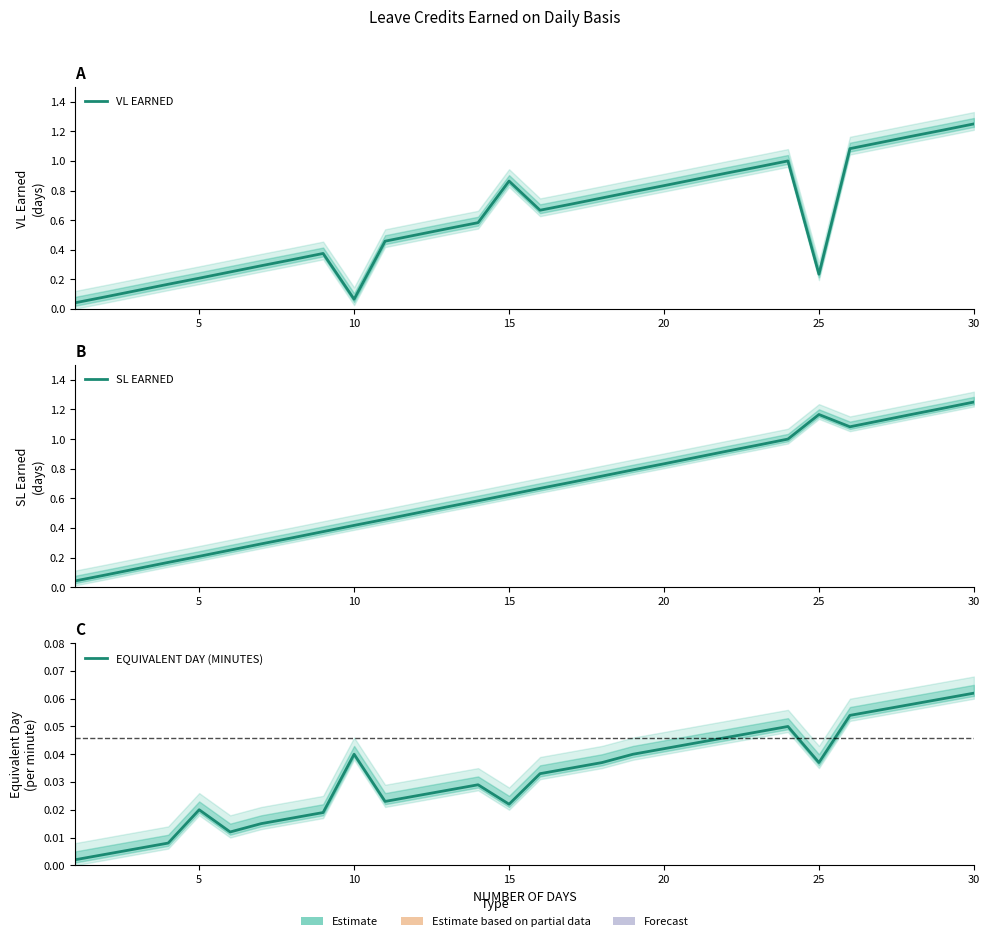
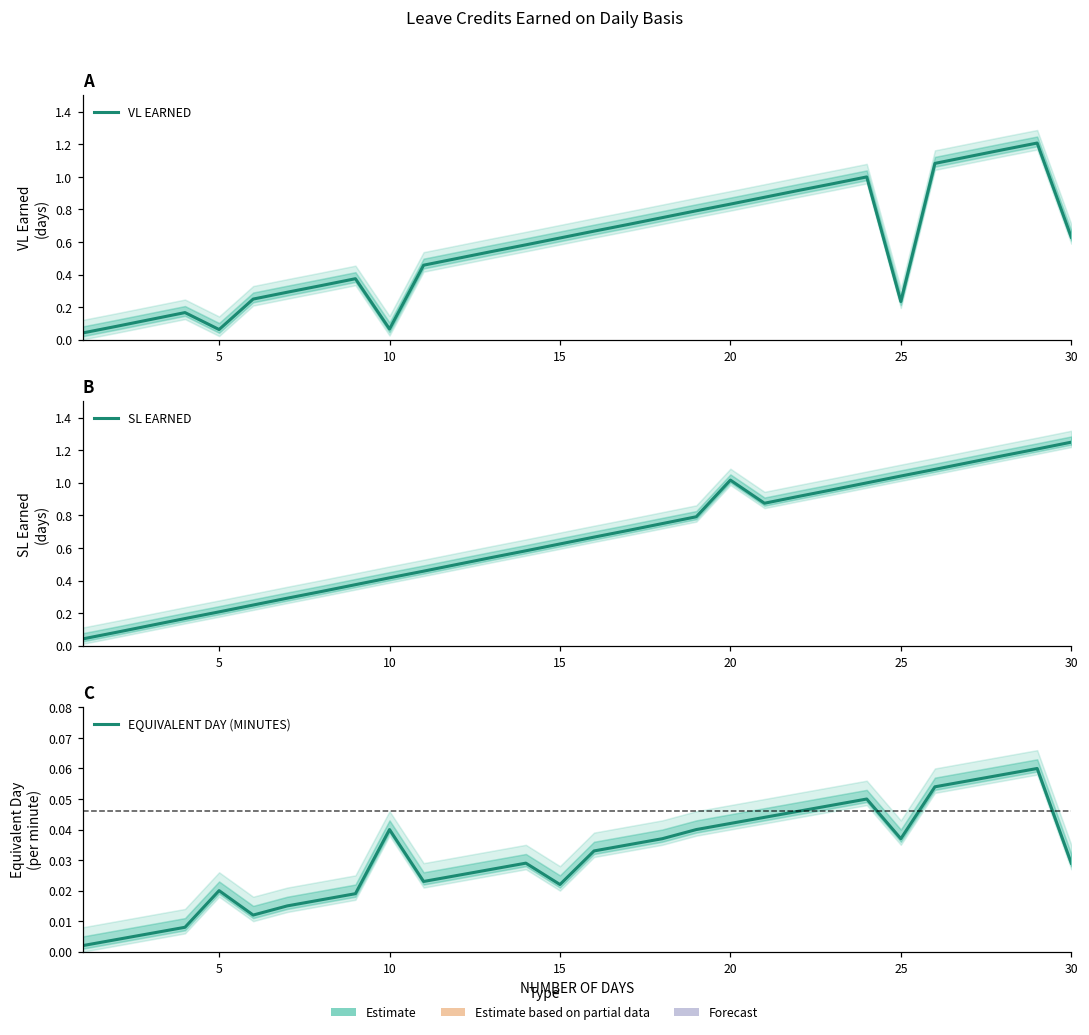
A, VL EARNED, 5: 0.21 -> 0.06
A, VL EARNED, 15: 0.86 -> 0.63
A, VL EARNED, 30: 1.25 -> 0.63
B, SL EARNED, 20: 0.83 -> 1.02
B, SL EARNED, 25: 1.17 -> 1.04
C, EQUIVALENT DAY (MINUTES), 30: 0.062 -> 0.029
